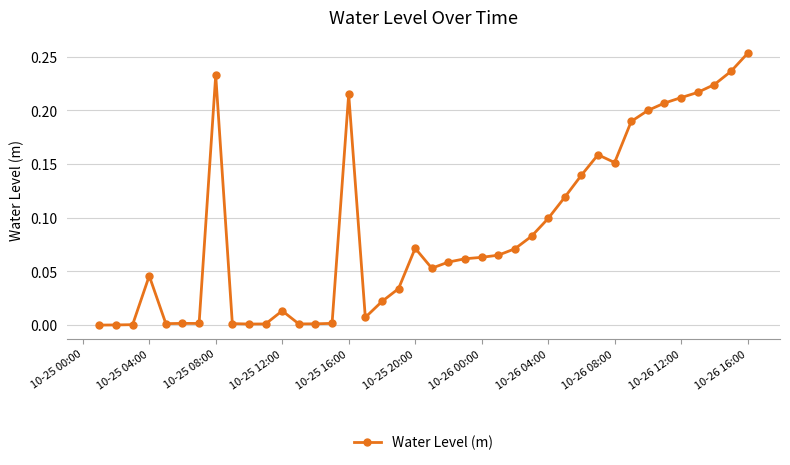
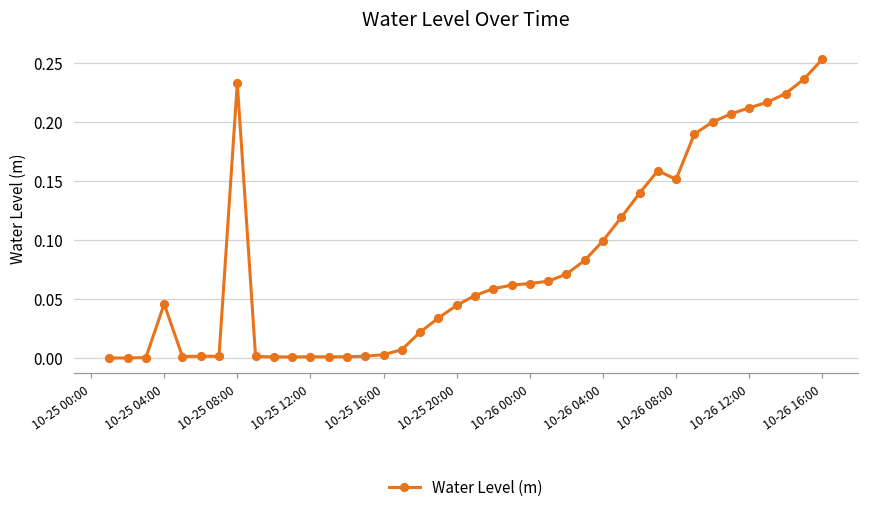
10-25 12:00: 0.013 -> 0.001
10-25 16:00: 0.215 -> 0.003
10-25 20:00: 0.071 -> 0.044
